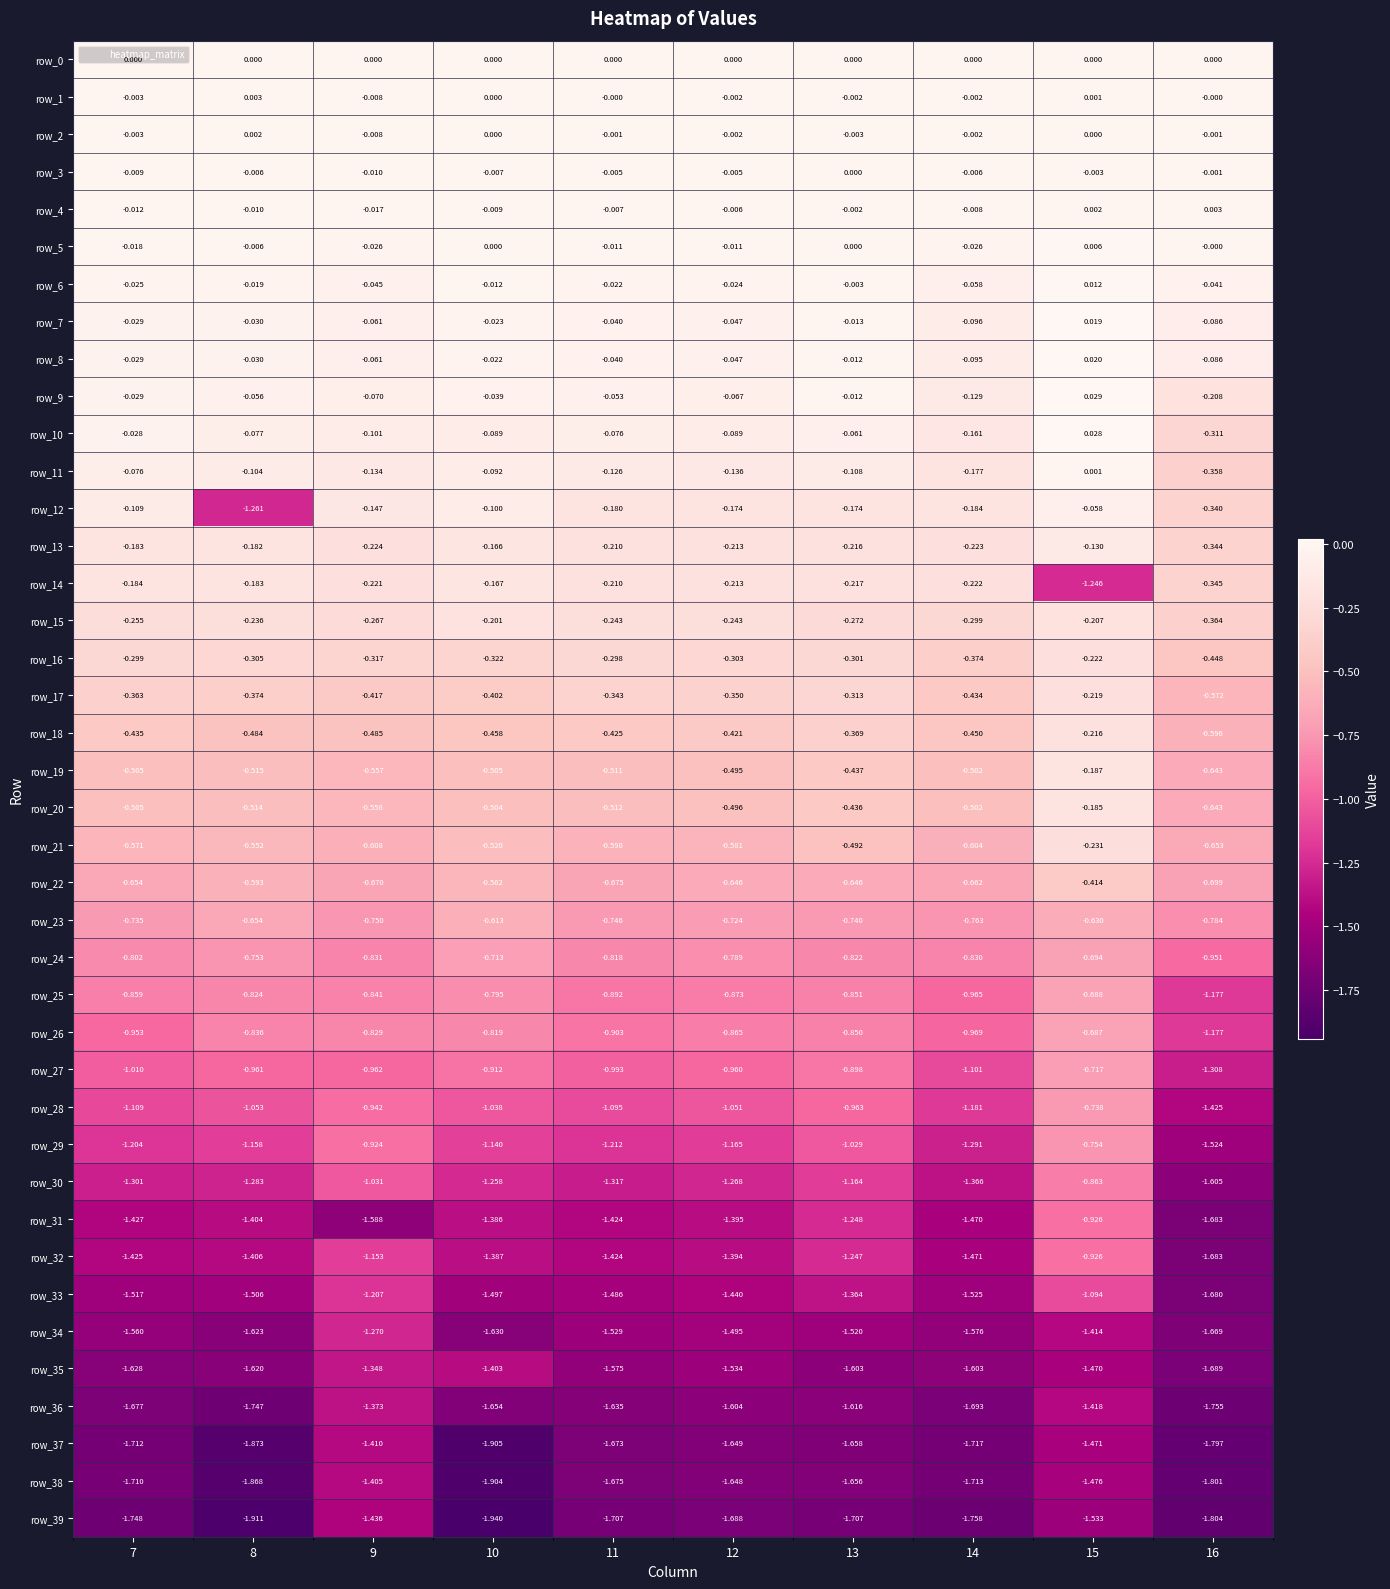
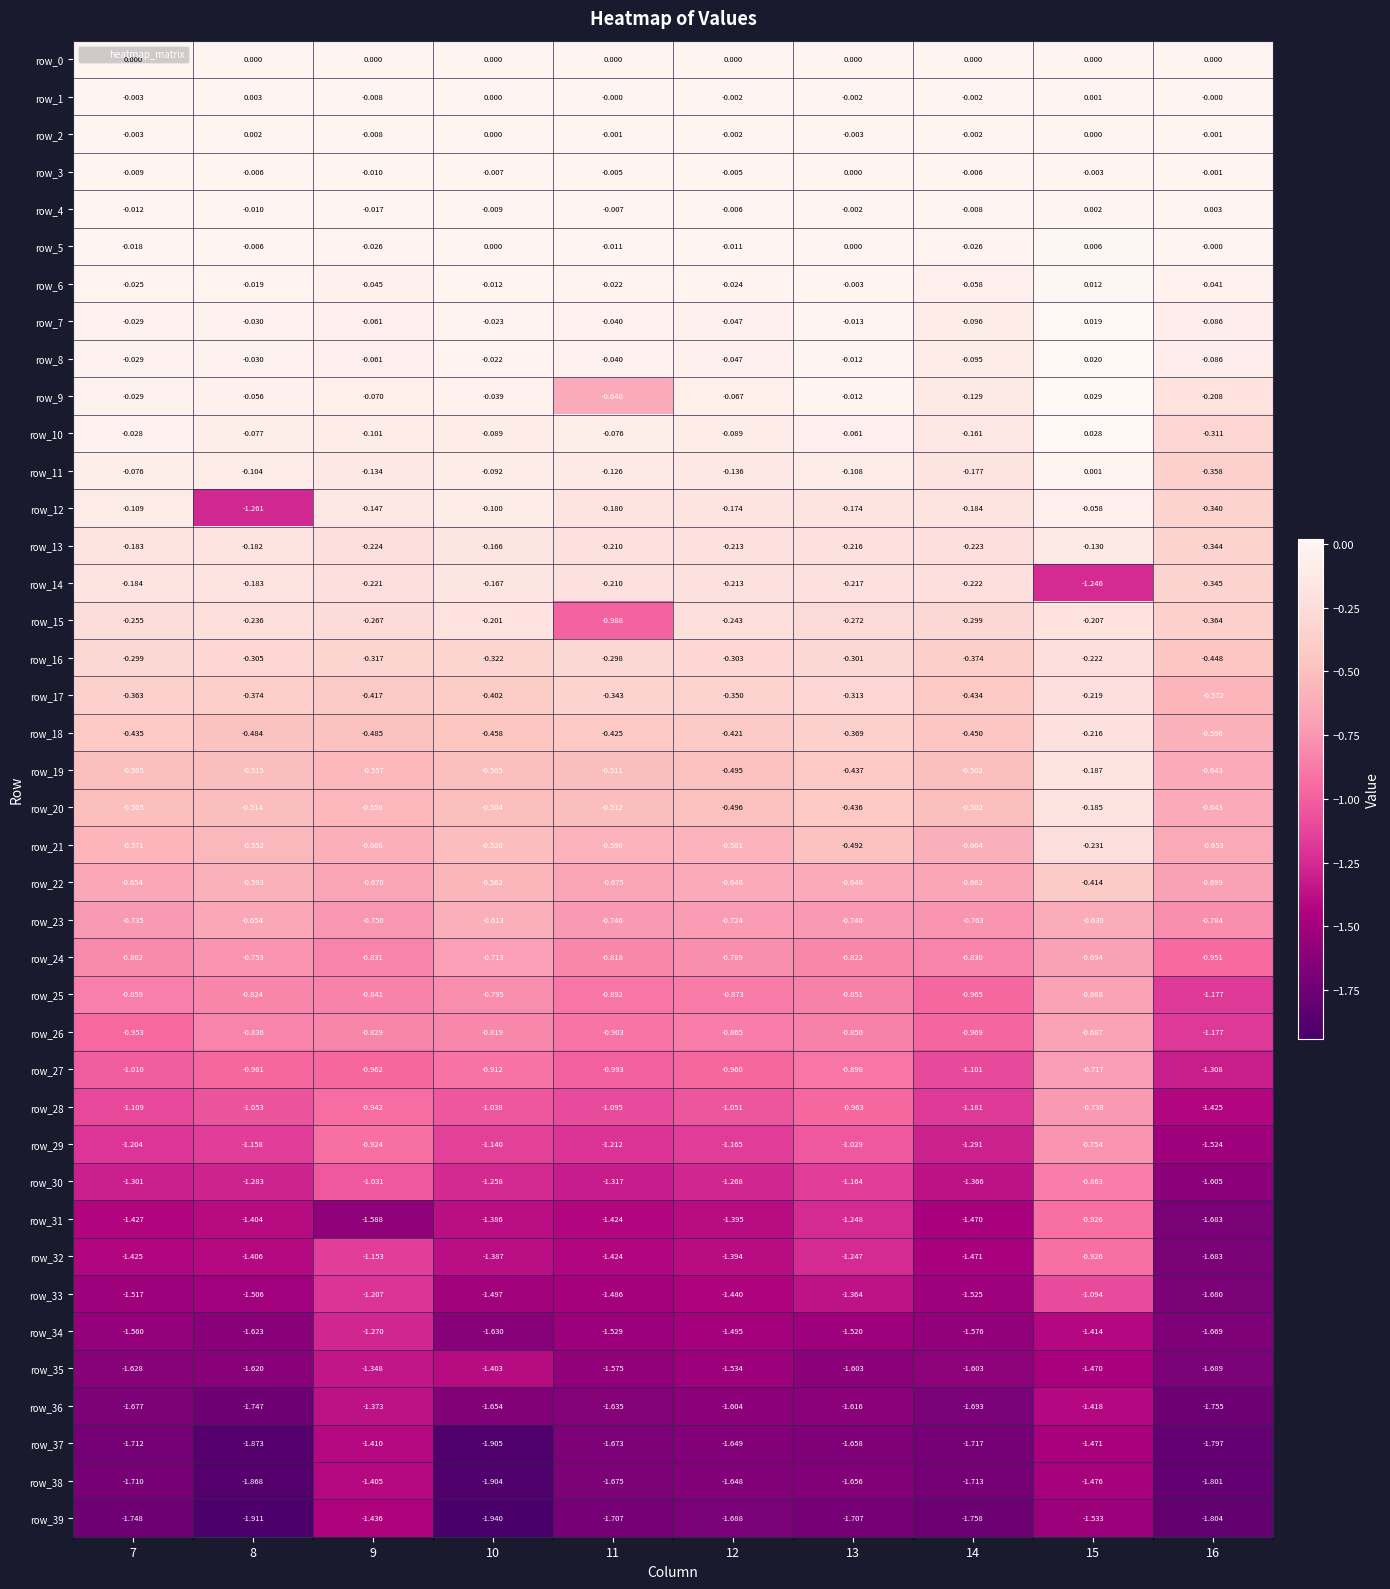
row_9, 11: -0.053 -> -0.640
row_15, 11: -0.243 -> -0.988
